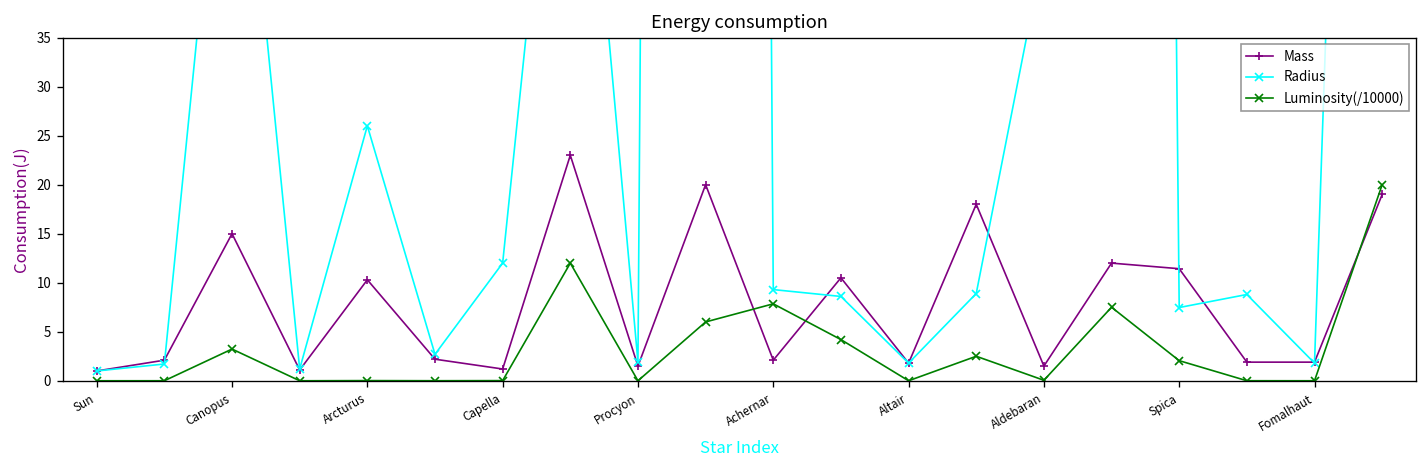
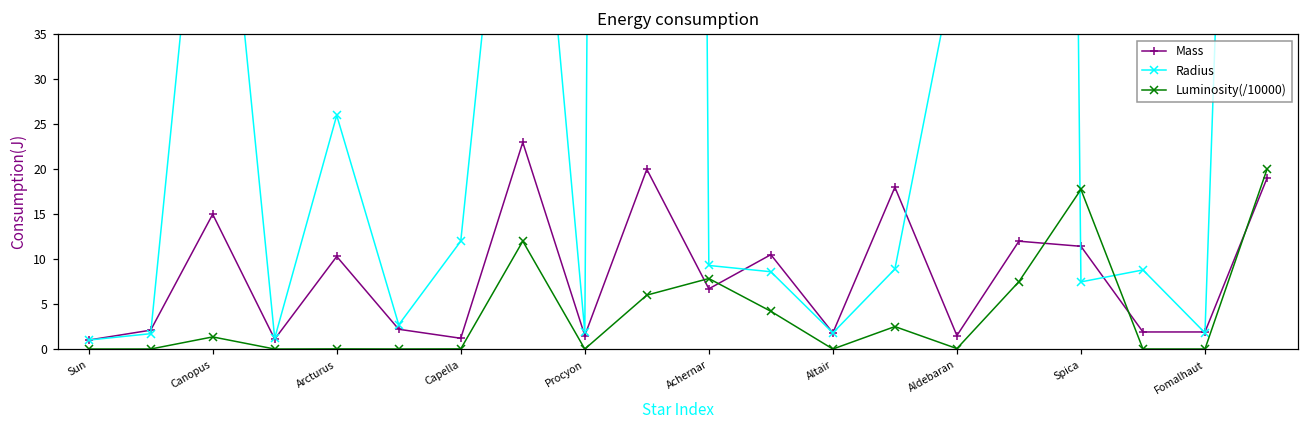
Luminosity(/10000), Canopus: 3 -> 1
Mass, Achernar: 2 -> 7
Luminosity(/10000), Spica: 2 -> 18
